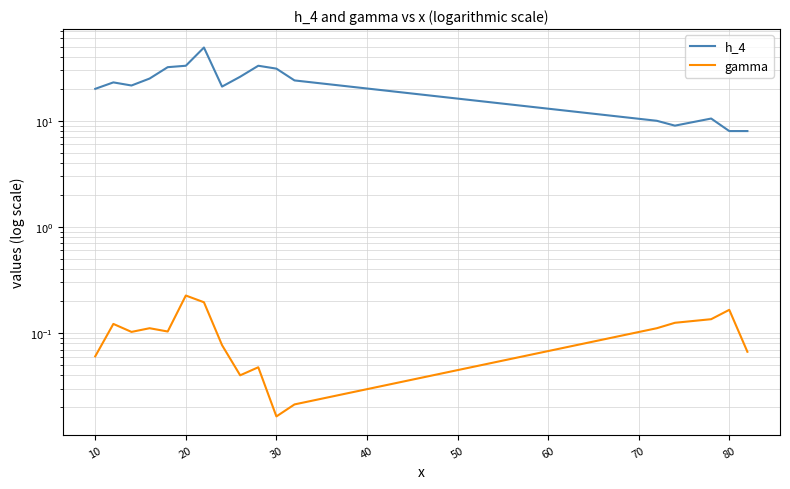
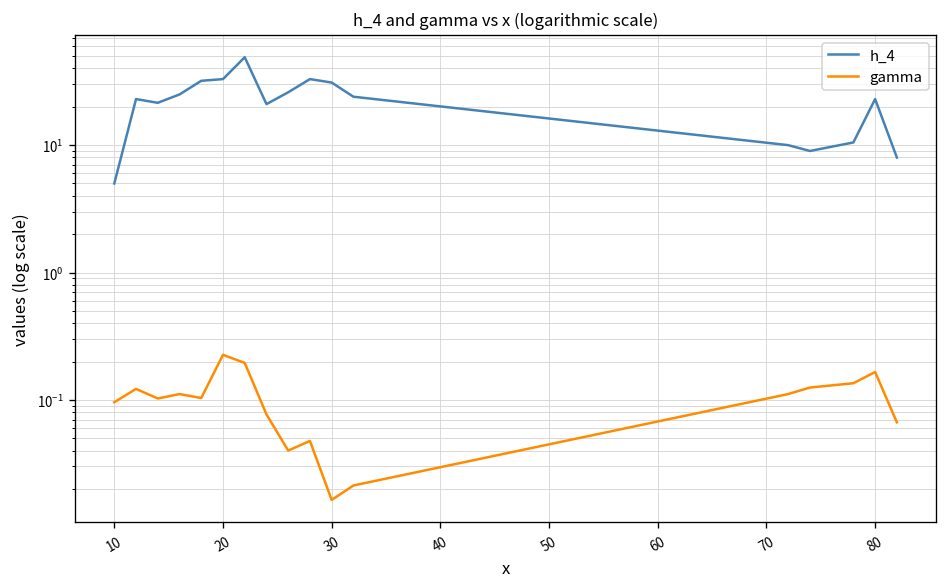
h_4, 10: 20 -> 5
gamma, 10: 0.06 -> 0.10
h_4, 80: 8 -> 23
